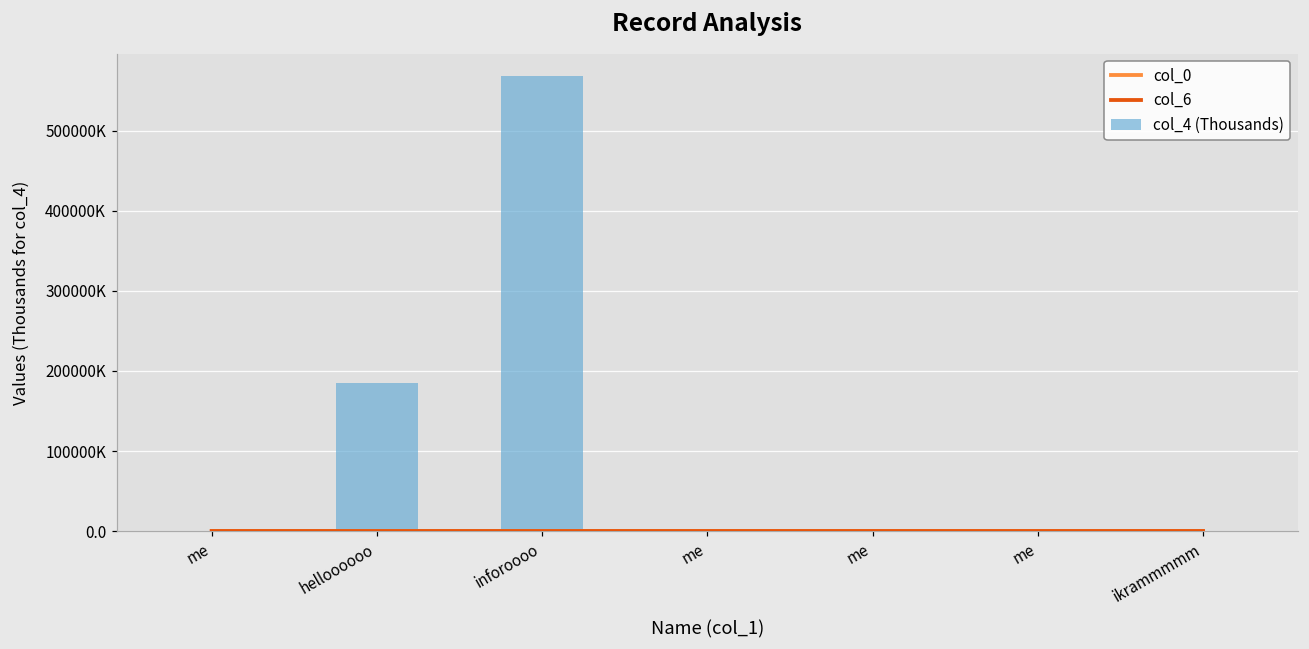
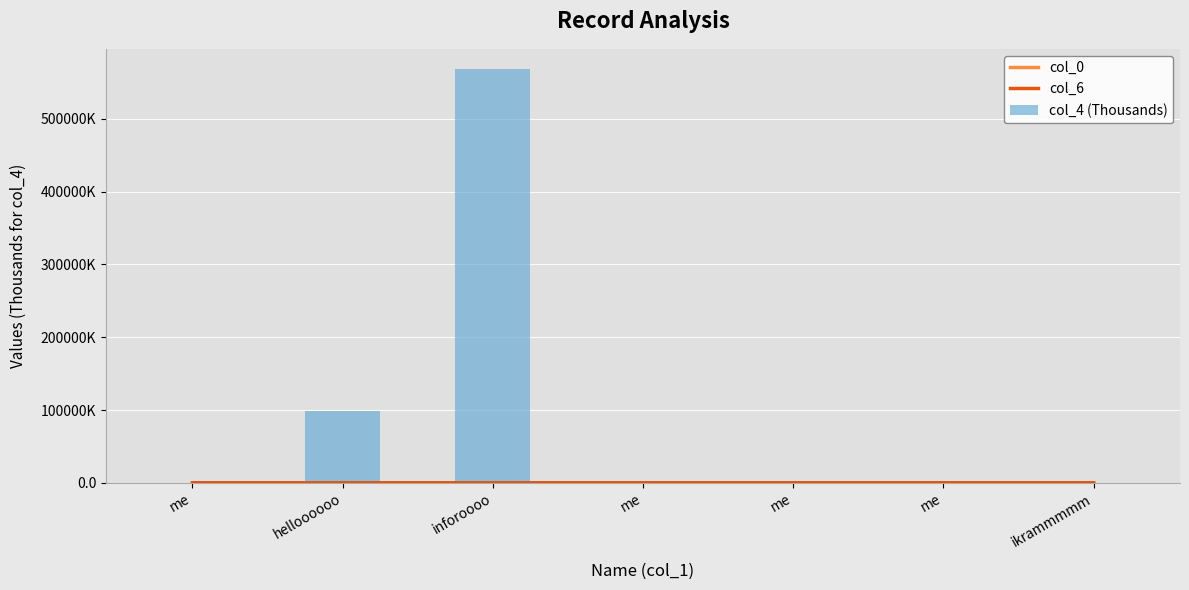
col_4 (Thousands), helloooooo: 190000000 -> 100000000
